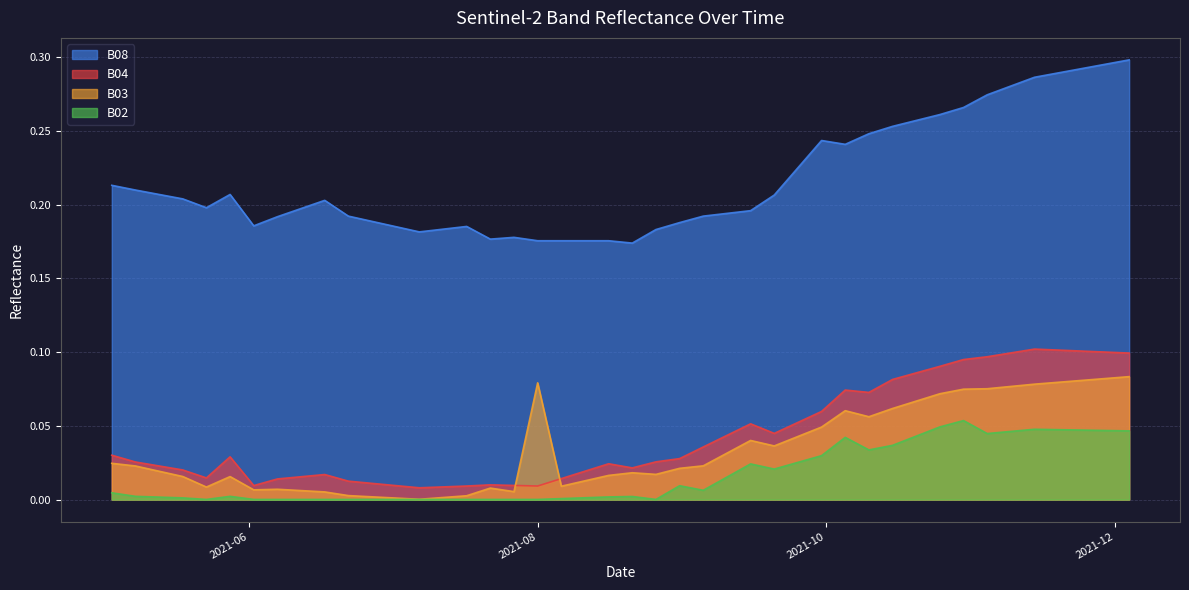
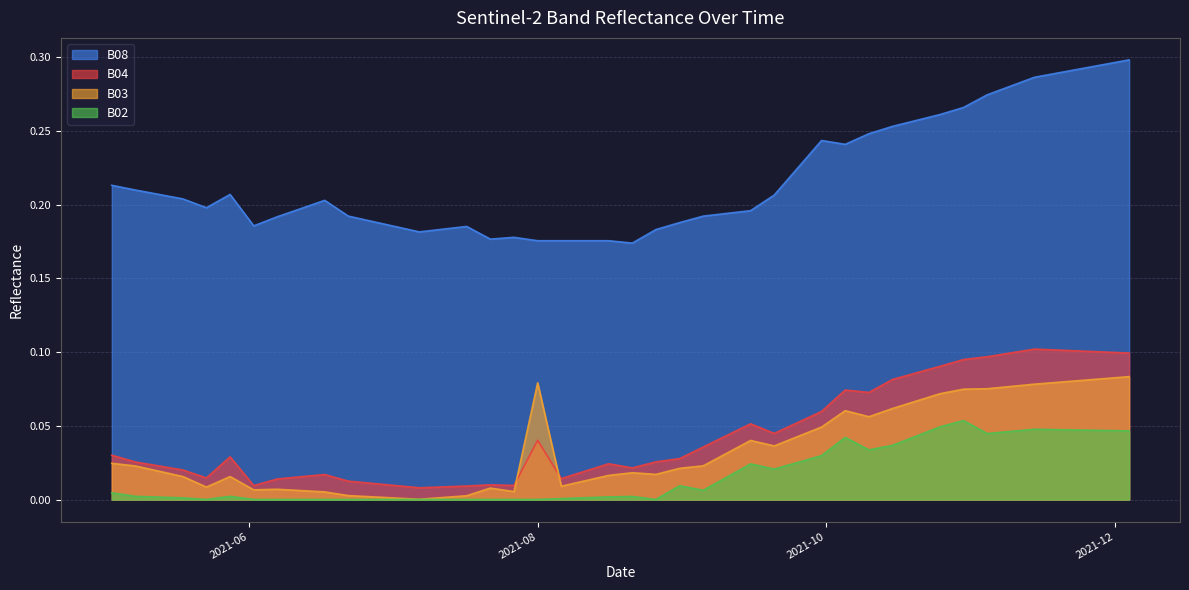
B04, 2021-08: 0.009 -> 0.040
